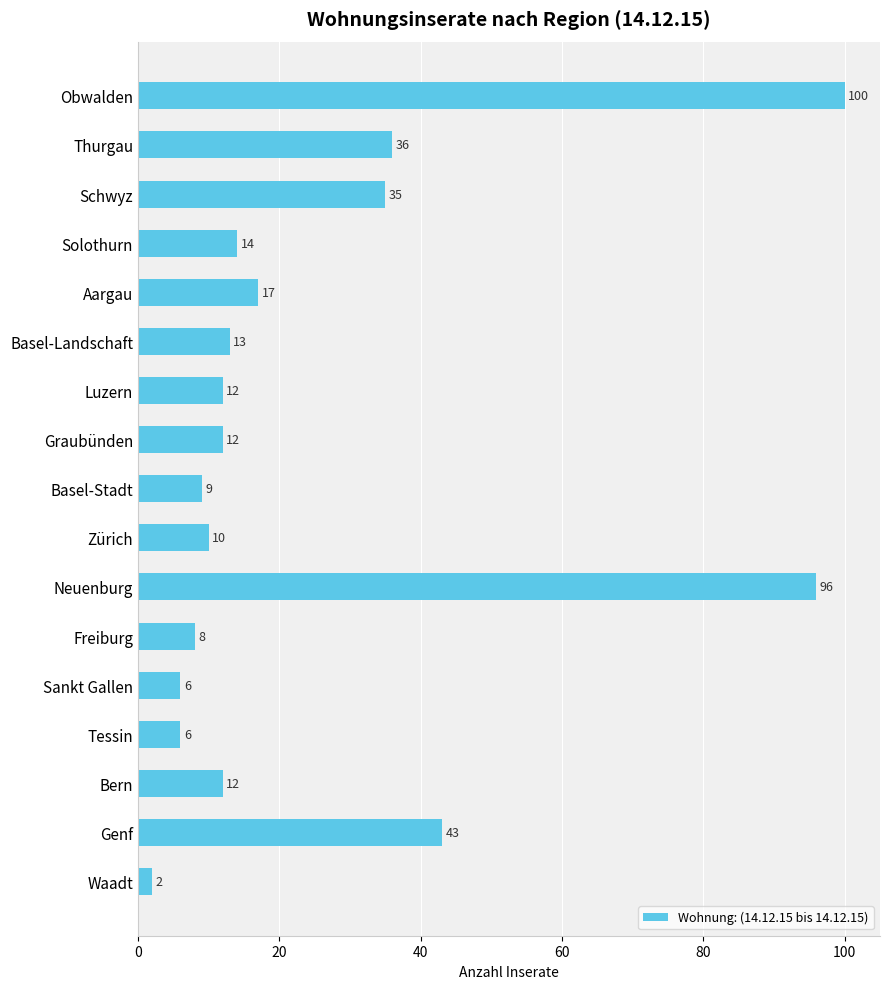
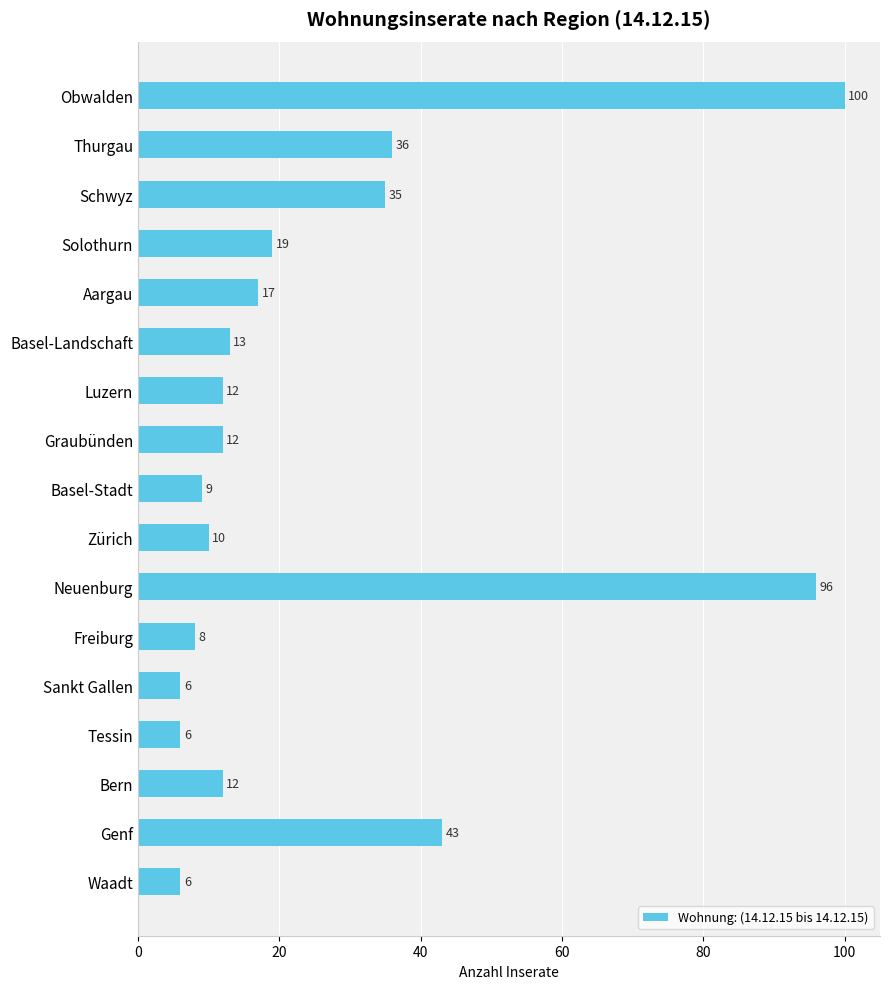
Solothurn: 14 -> 19
Waadt: 2 -> 6
